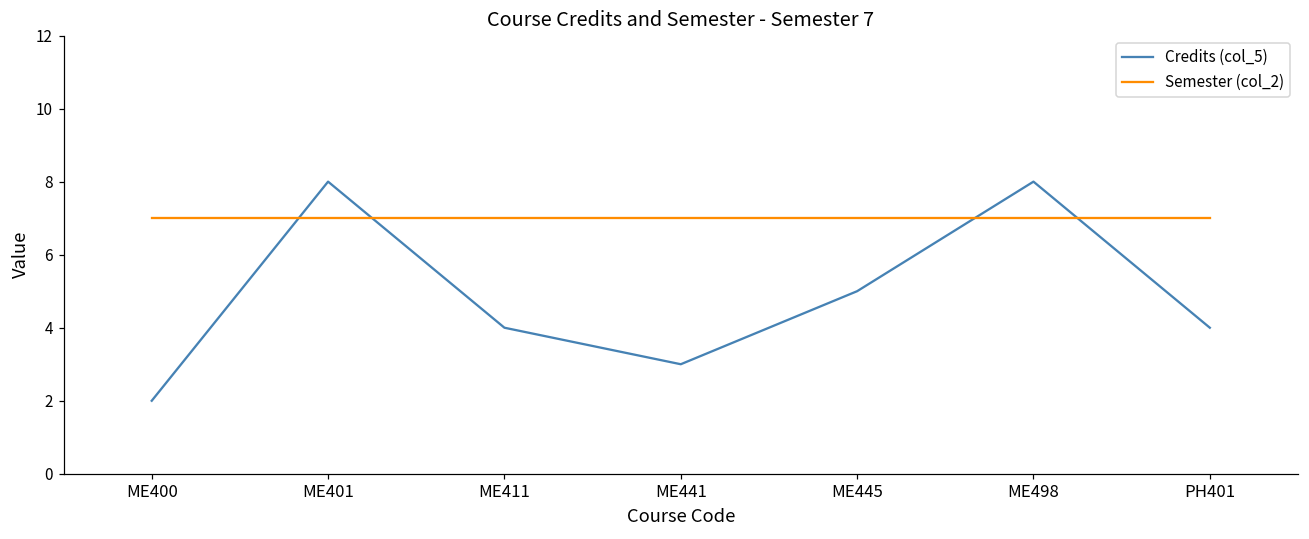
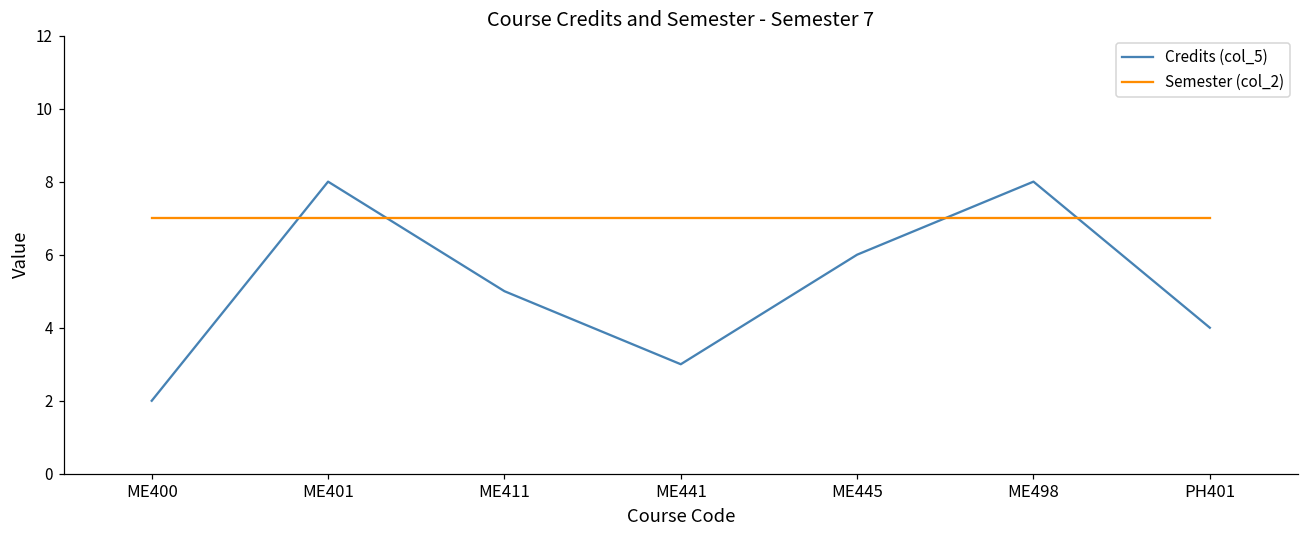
Credits (col_5), ME411: 4 -> 5
Credits (col_5), ME445: 5 -> 6
